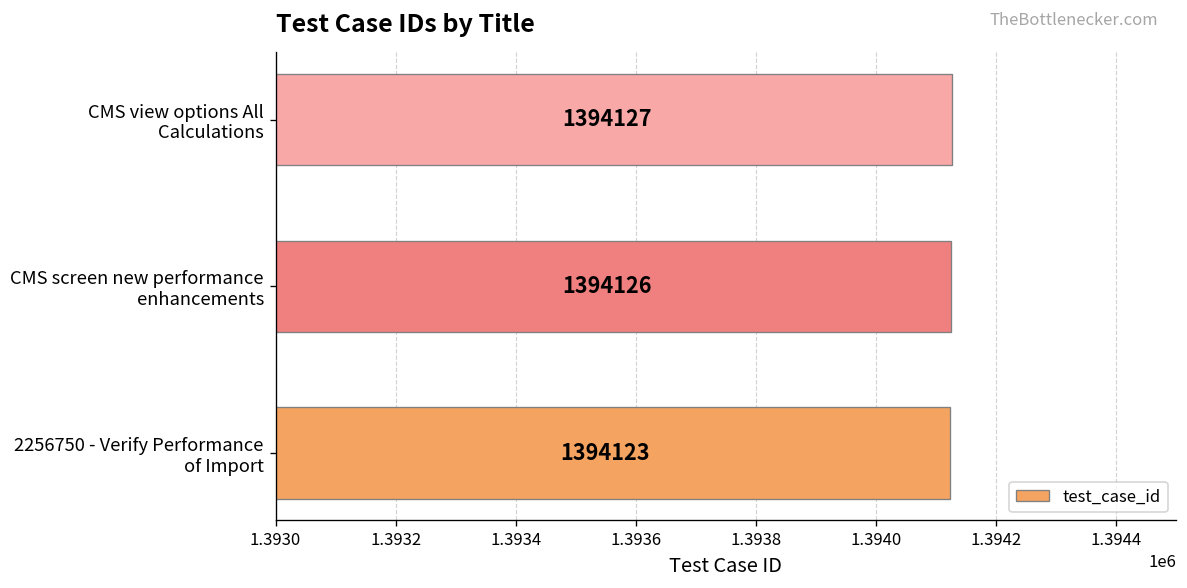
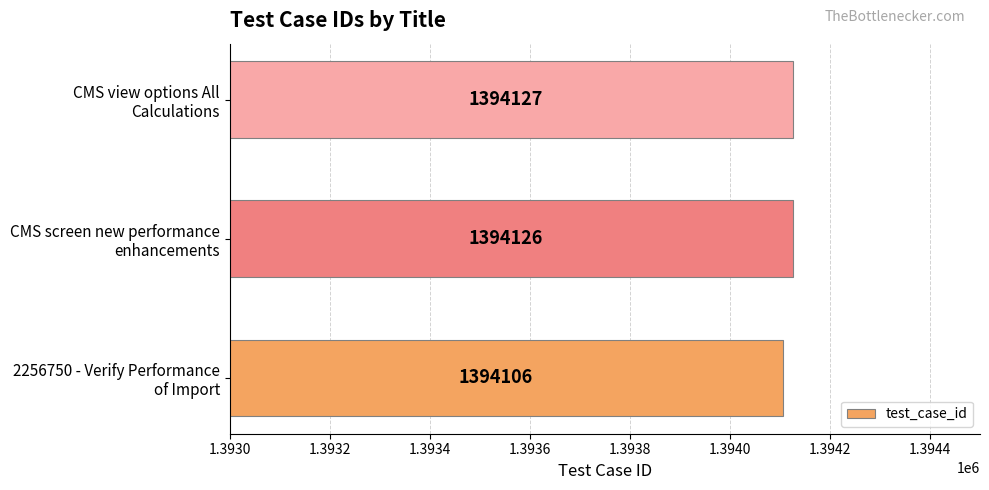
2256750 - Verify Performance of Import: 1394123 -> 1394106
